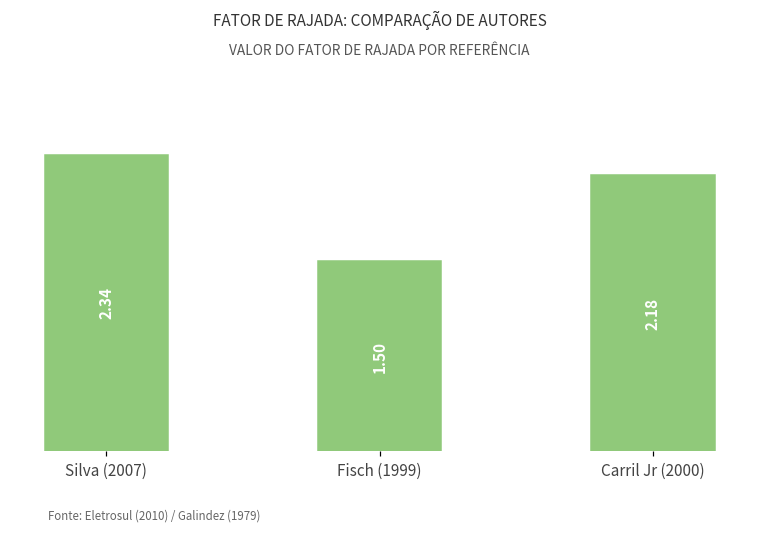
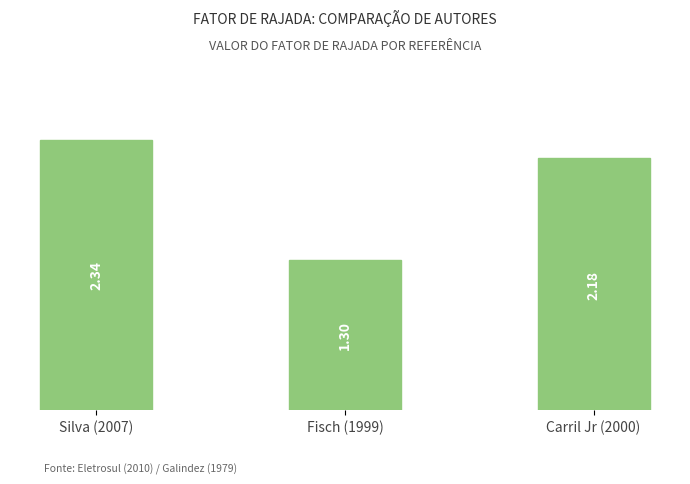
Fisch (1999): 1.50 -> 1.30
